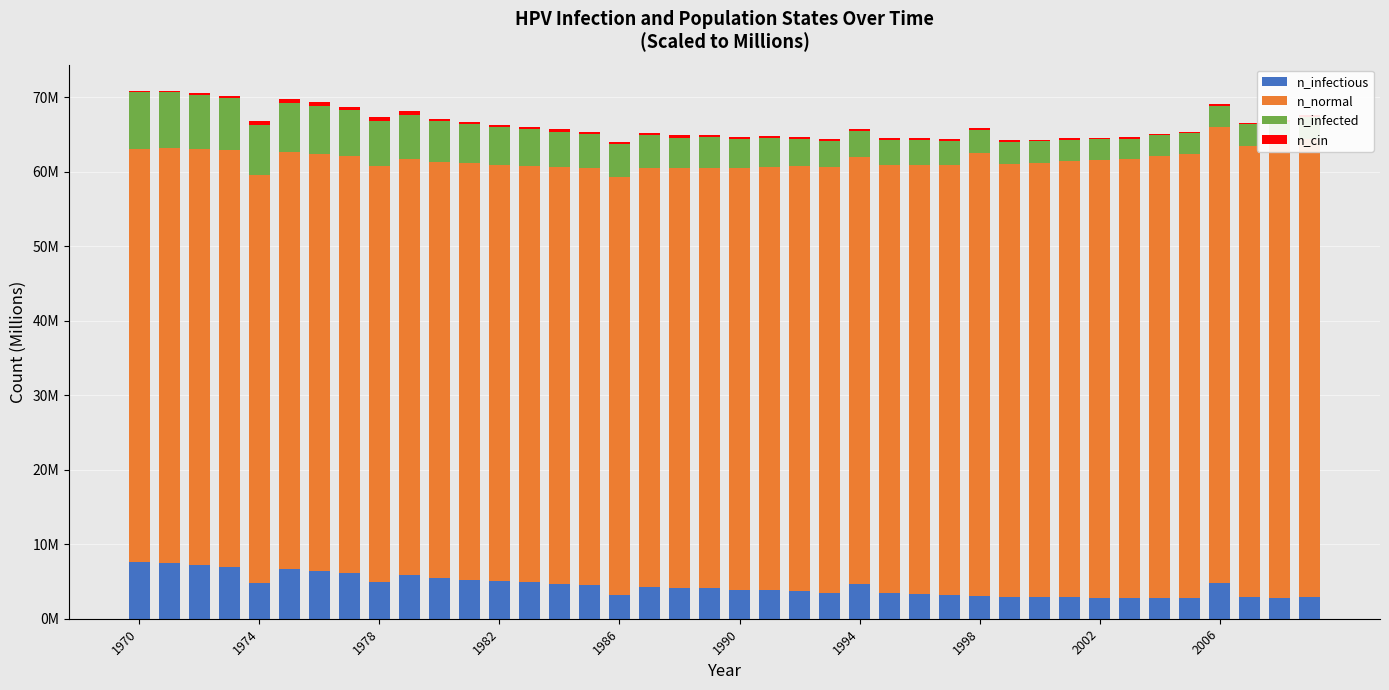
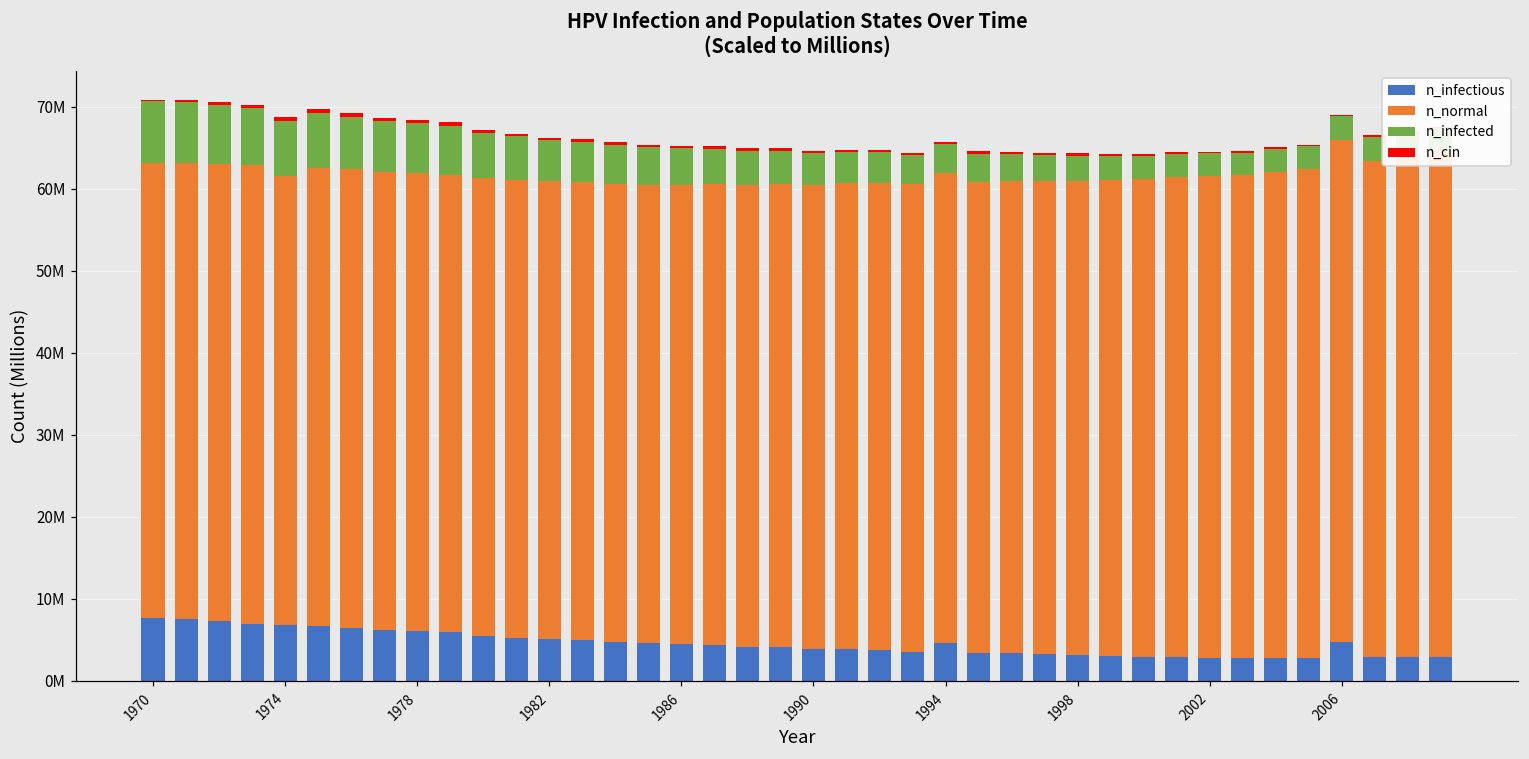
n_infectious, 1974: 5000000 -> 7000000
n_infectious, 1978: 5000000 -> 6000000
n_infectious, 1986: 3000000 -> 4000000
n_normal, 1998: 59000000 -> 58000000
